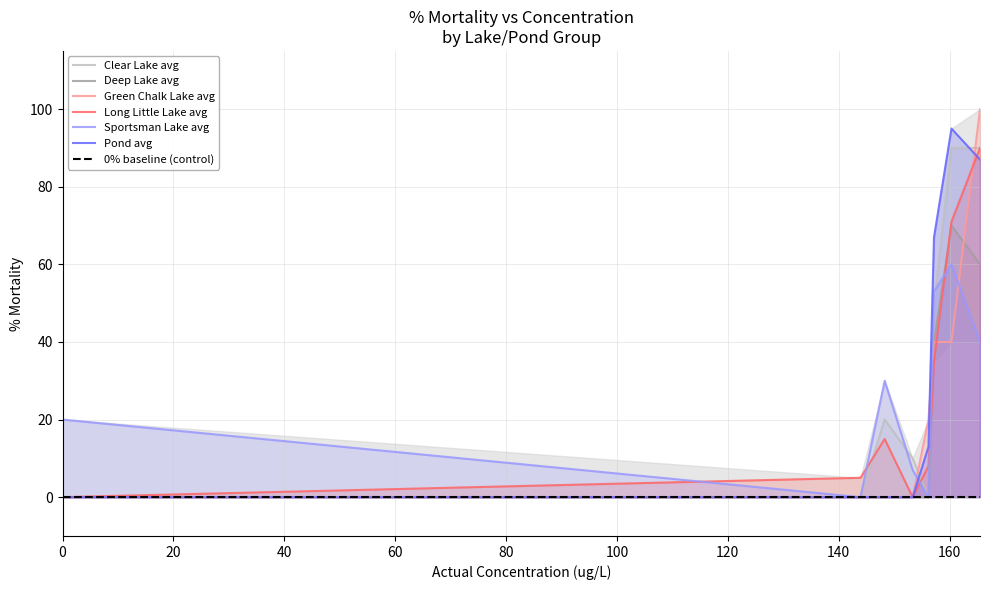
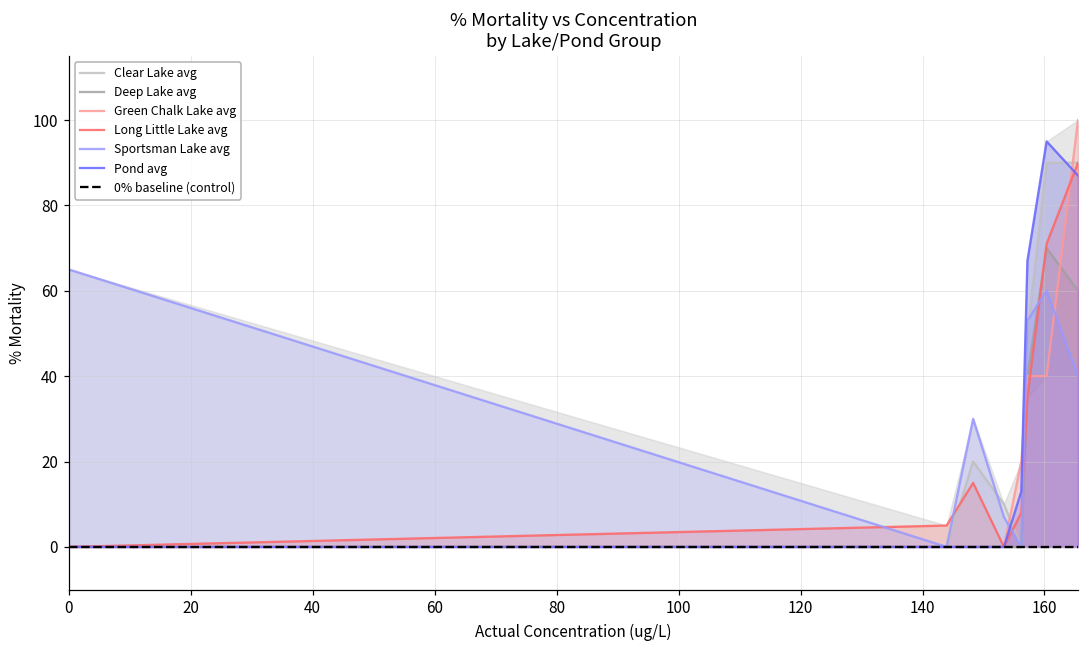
Sportsman Lake avg, 0: 20 -> 65
